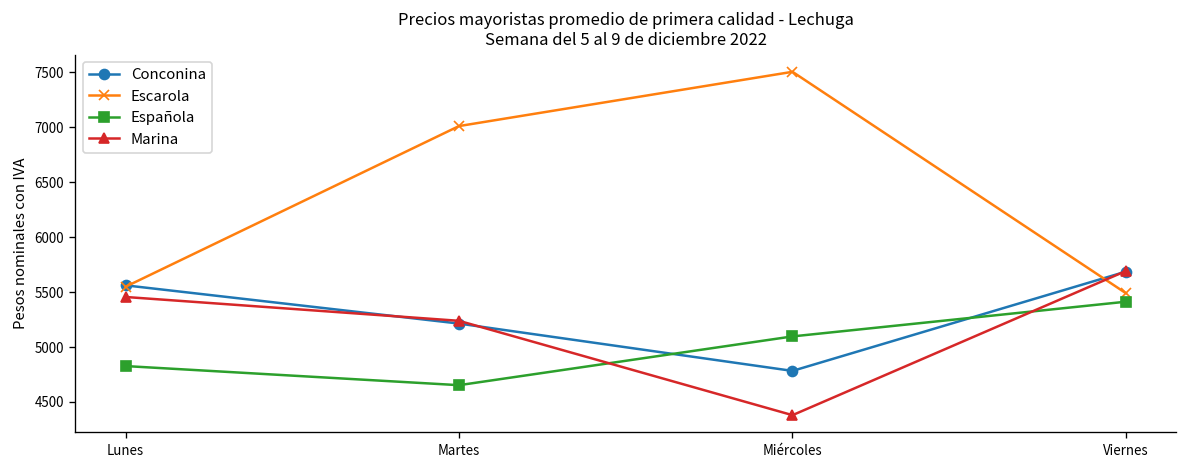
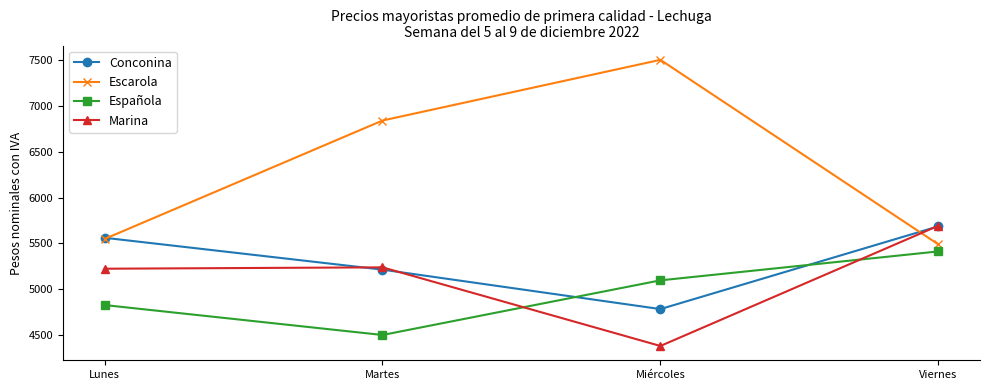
Marina, Lunes: 5500 -> 5200
Escarola, Martes: 7000 -> 6800
Española, Martes: 4700 -> 4500
